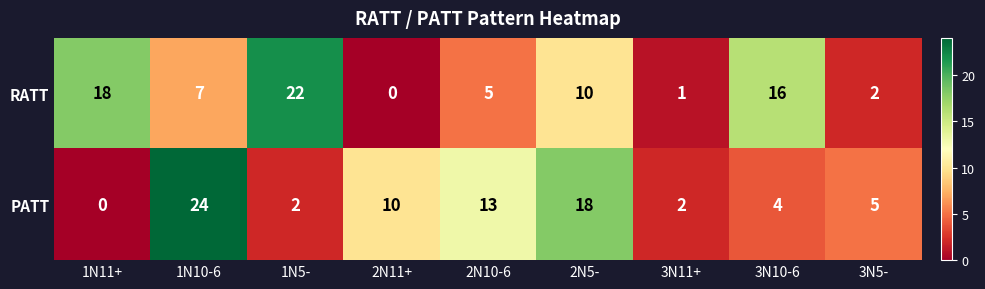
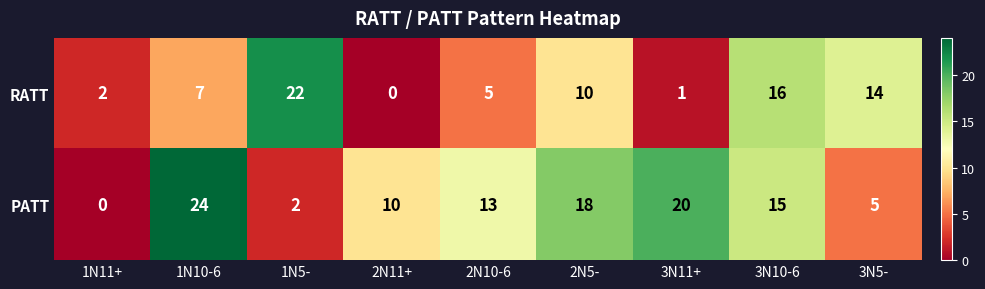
RATT, 1N11+: 18 -> 2
RATT, 3N5-: 2 -> 14
PATT, 3N11+: 2 -> 20
PATT, 3N10-6: 4 -> 15
